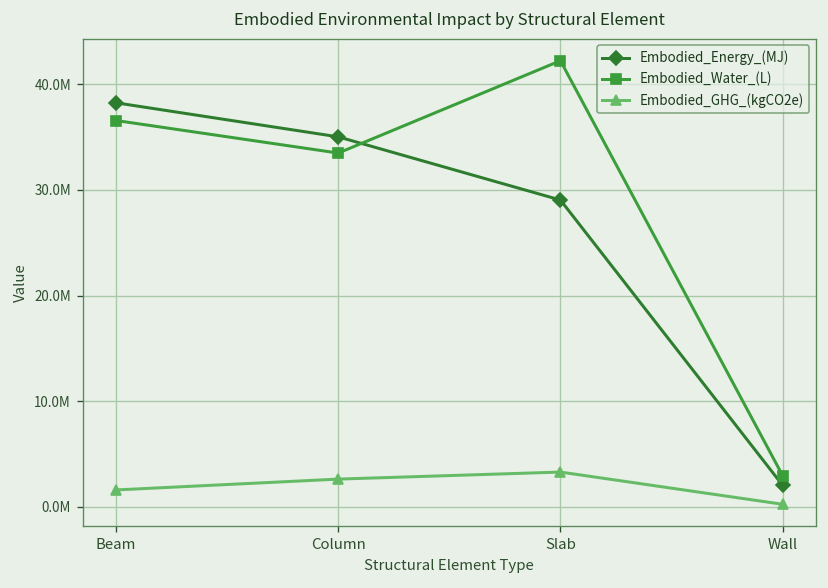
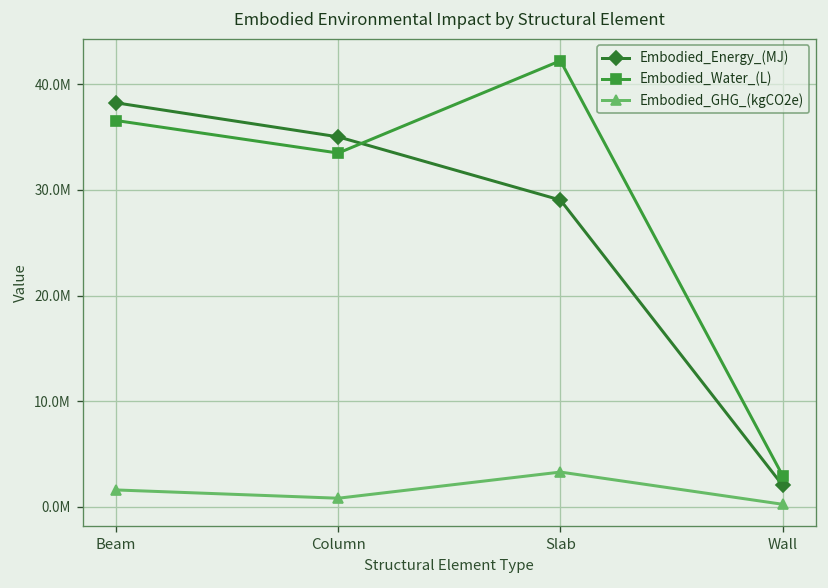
Embodied_GHG_(kgCO2e), Column: 3000000 -> 1000000
